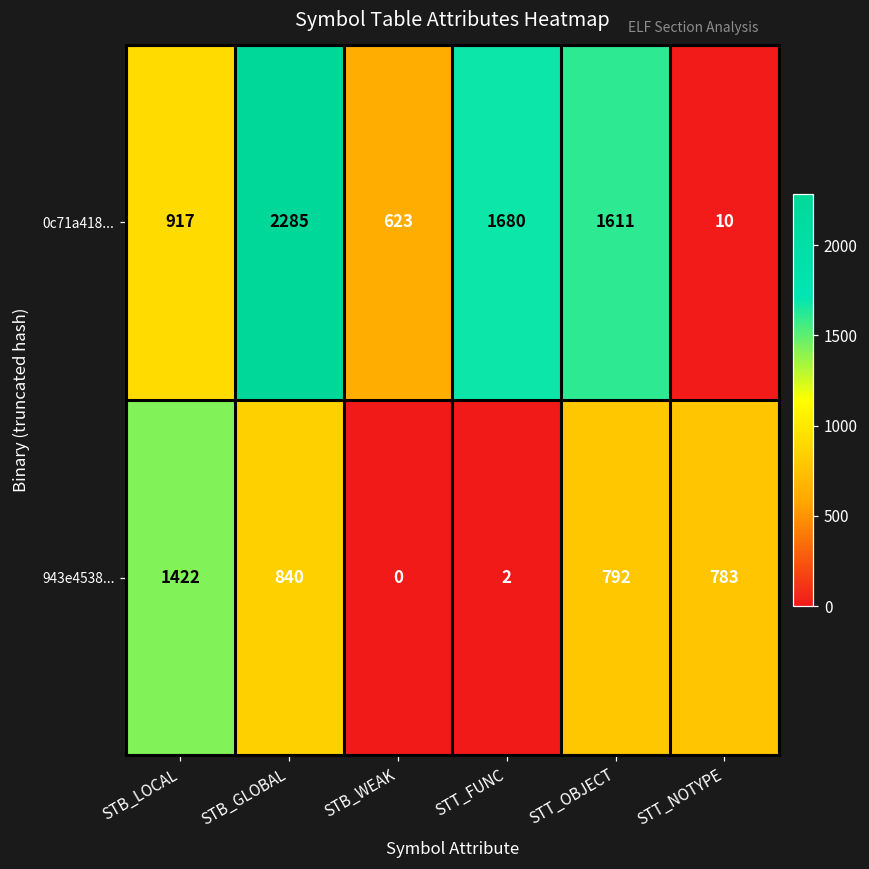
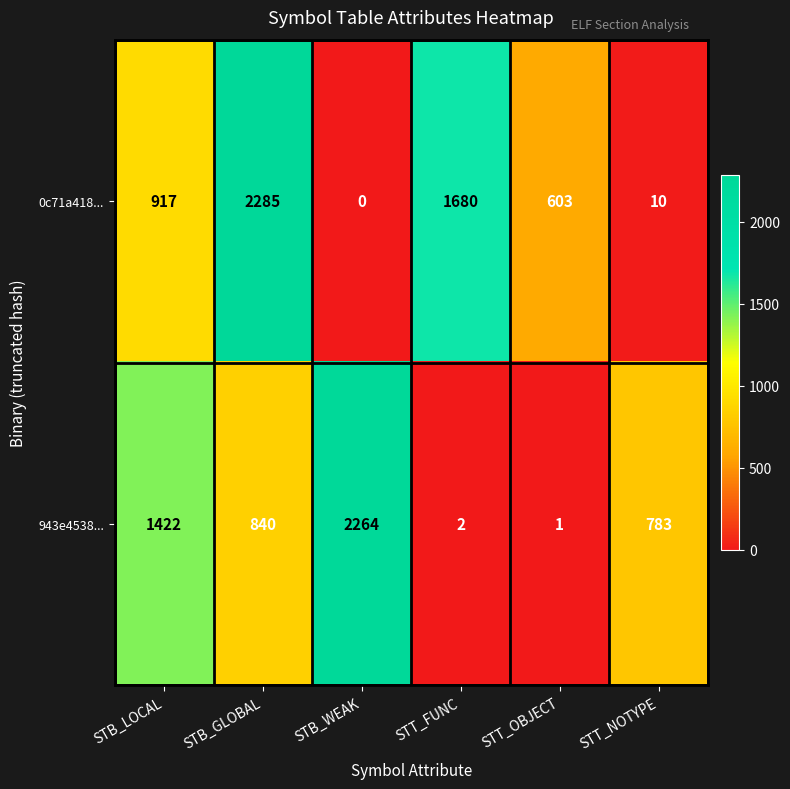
0c71a418..., STB_WEAK: 623 -> 0
0c71a418..., STT_OBJECT: 1611 -> 603
943e4538..., STB_WEAK: 0 -> 2264
943e4538..., STT_OBJECT: 792 -> 1
